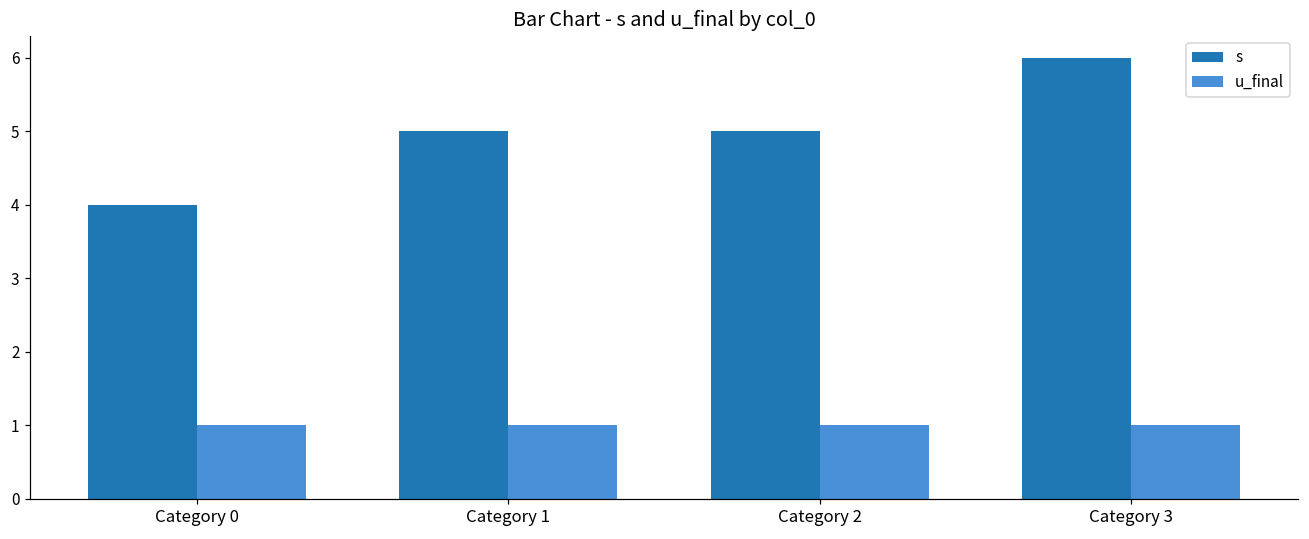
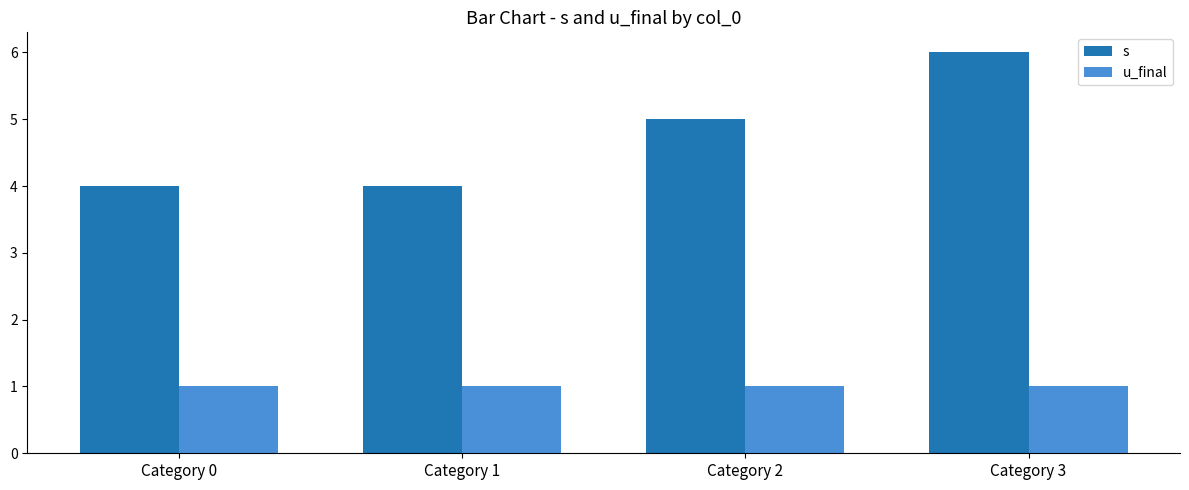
s, Category 1: 5 -> 4
